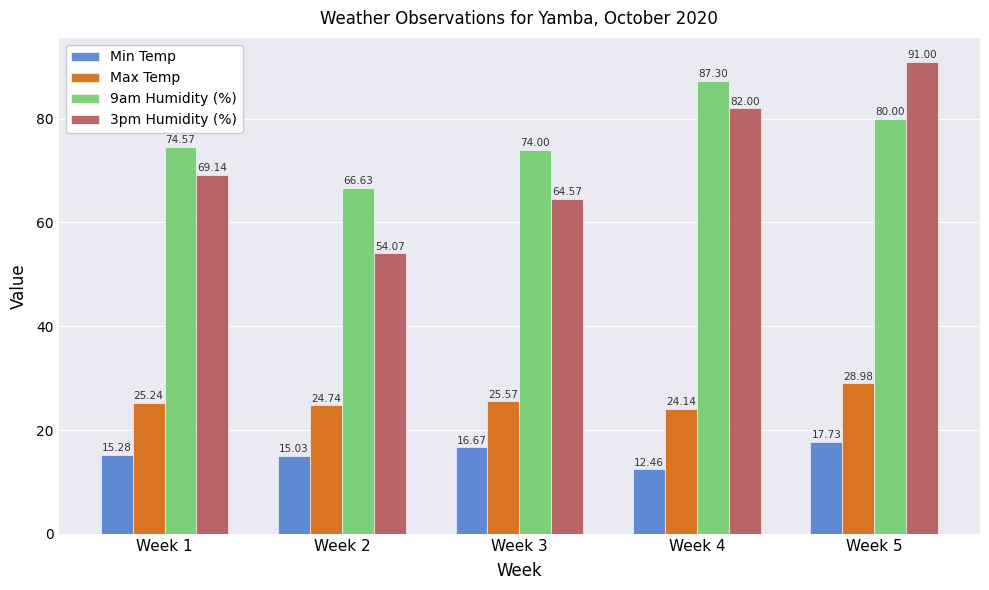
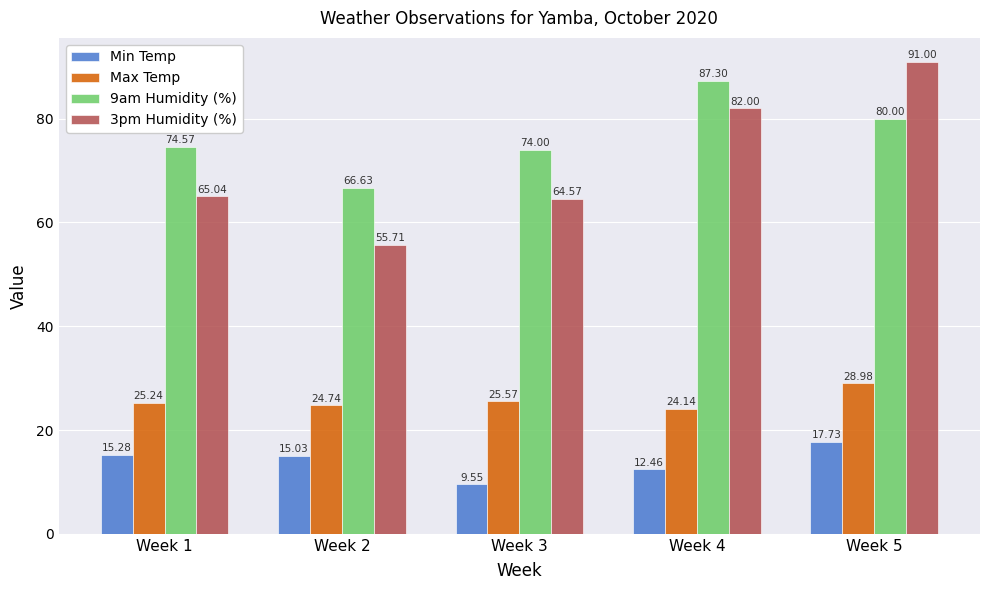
3pm Humidity (%), Week 1: 69.14 -> 65.04
3pm Humidity (%), Week 2: 54.07 -> 55.71
Min Temp, Week 3: 16.67 -> 9.55
